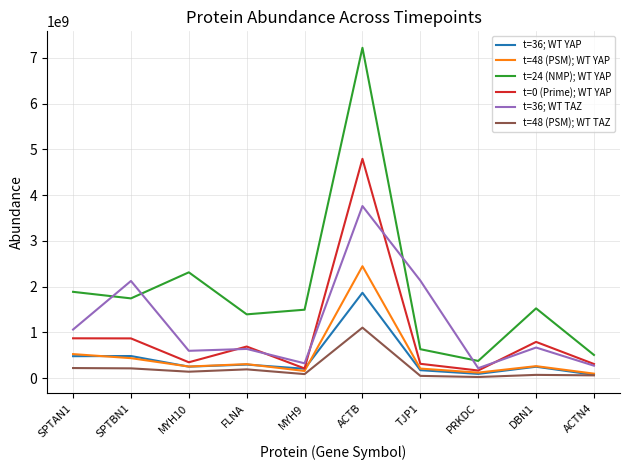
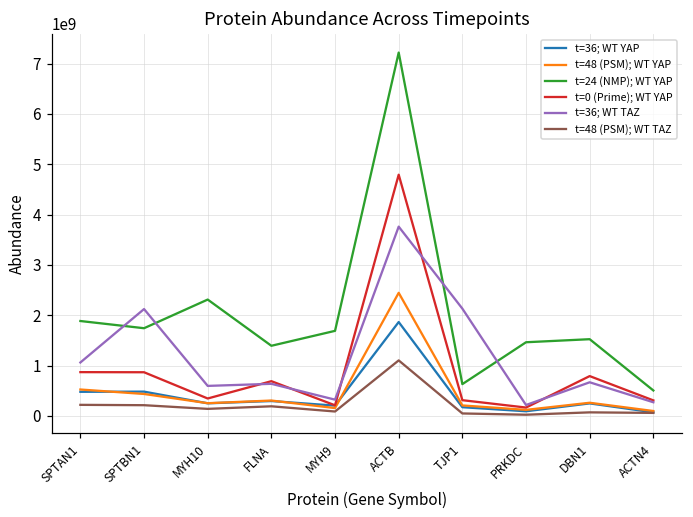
t=24 (NMP); WT YAP, MYH9: 1500000000 -> 1700000000
t=24 (NMP); WT YAP, PRKDC: 400000000 -> 1500000000
